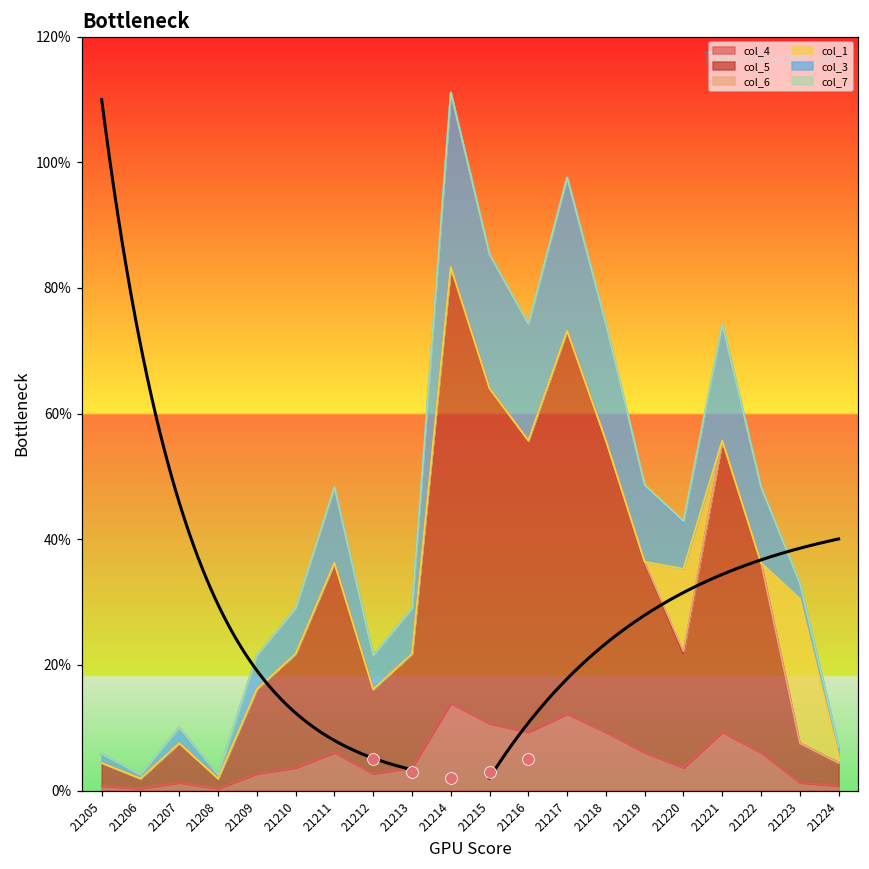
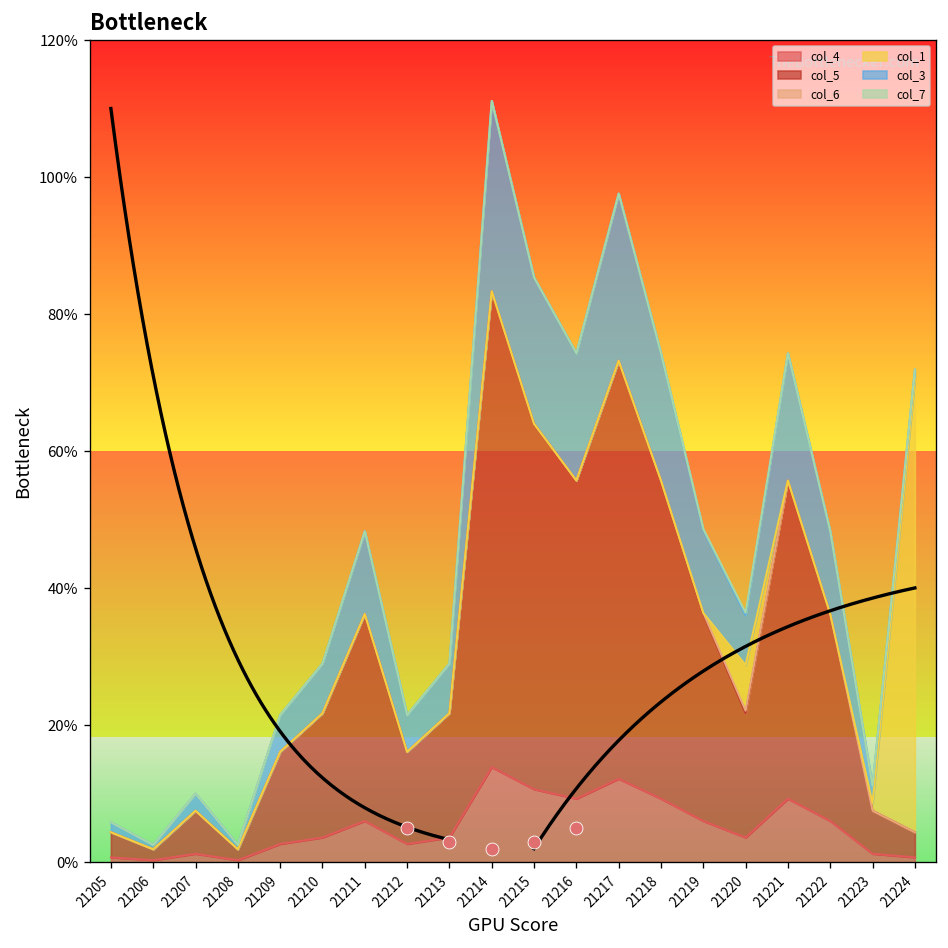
col_1, 21220: 13% -> 7%
col_1, 21223: 23% -> 1%
col_1, 21224: 1% -> 66%
